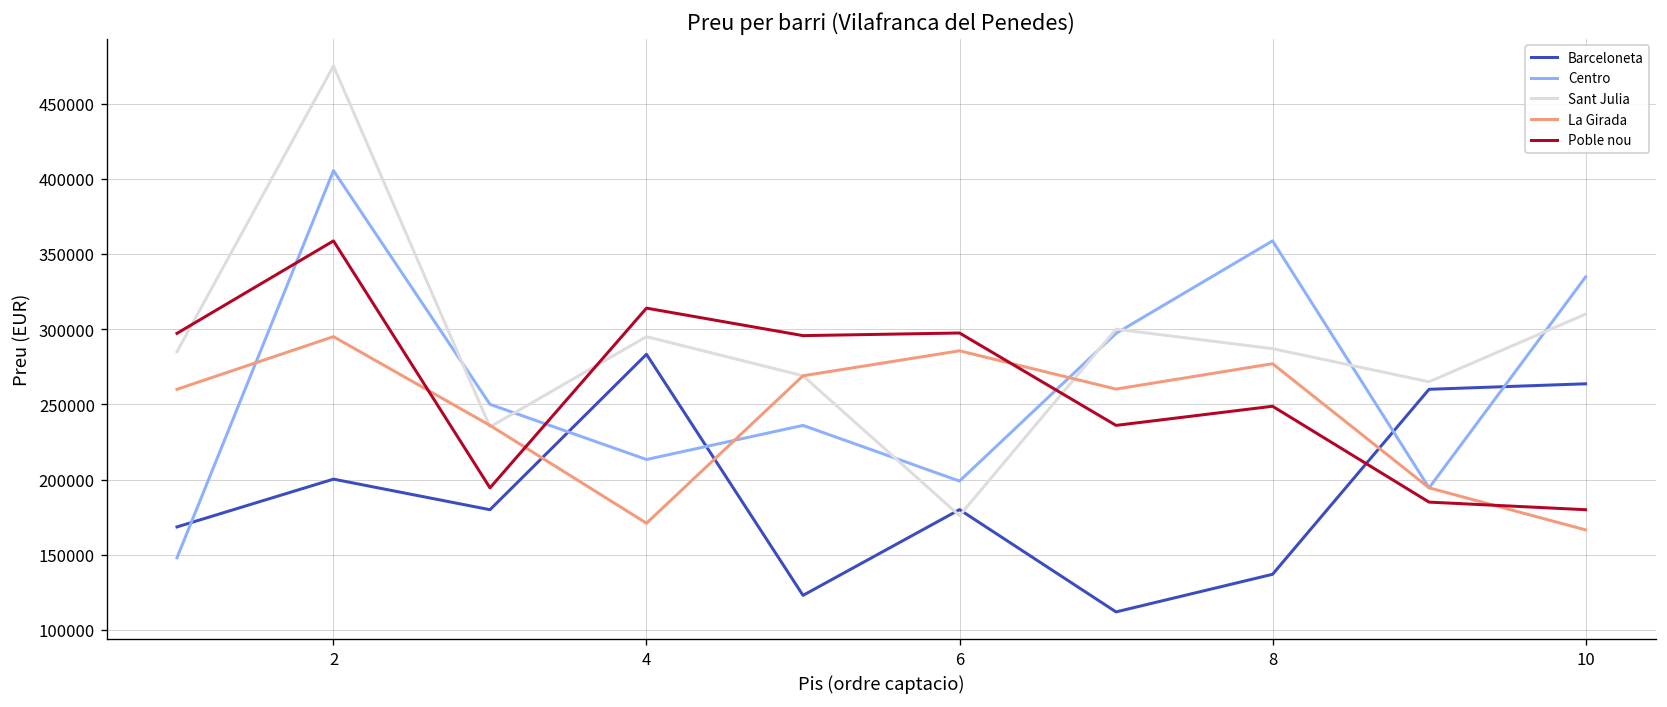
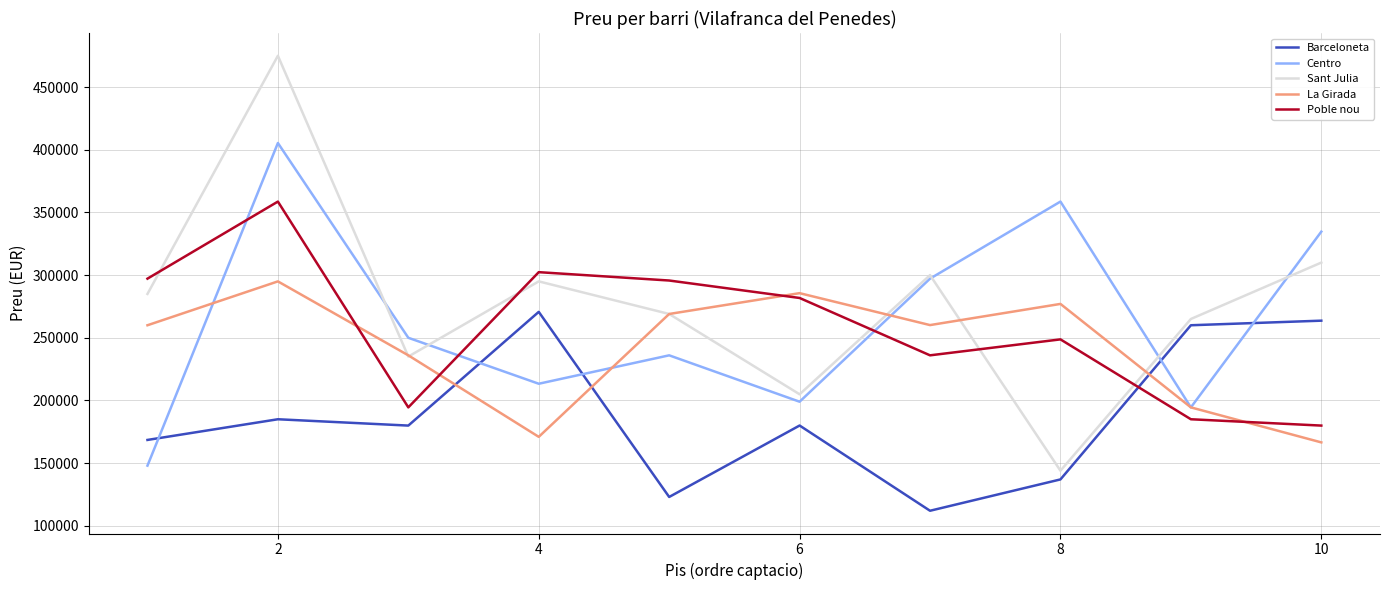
Barceloneta, 2: 200000 -> 185000
Barceloneta, 4: 283000 -> 271000
Poble nou, 4: 314000 -> 302000
Sant Julia, 6: 176000 -> 205000
Poble nou, 6: 297000 -> 282000
Sant Julia, 8: 287000 -> 144000
